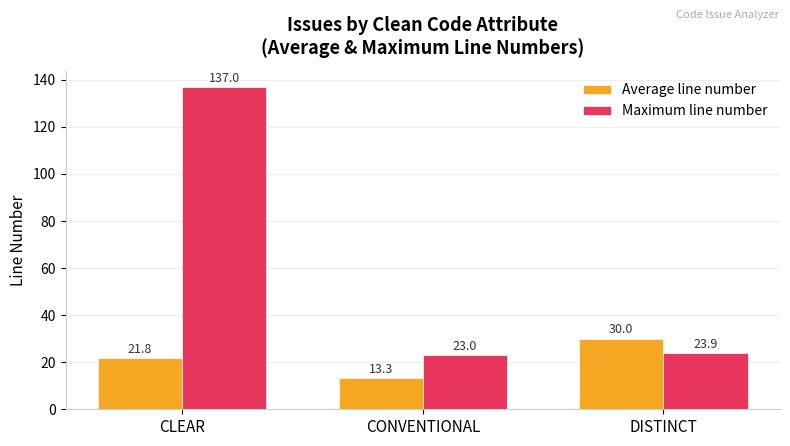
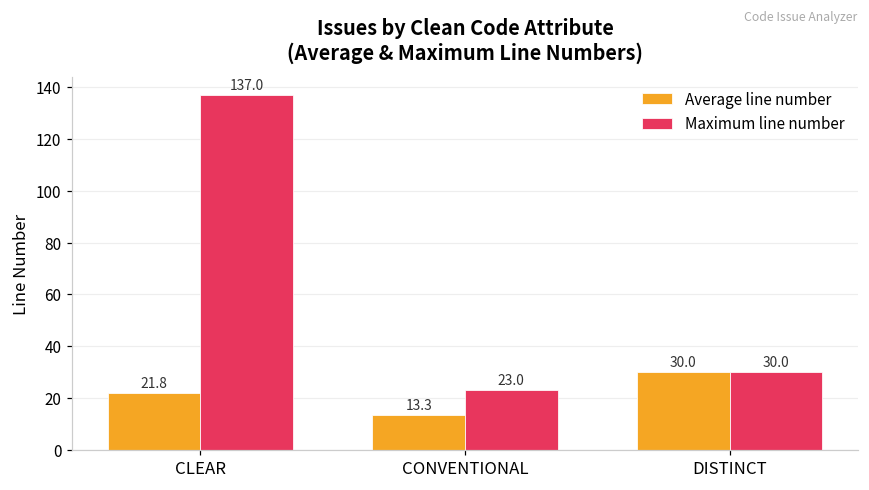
Maximum line number, DISTINCT: 23.9 -> 30.0
